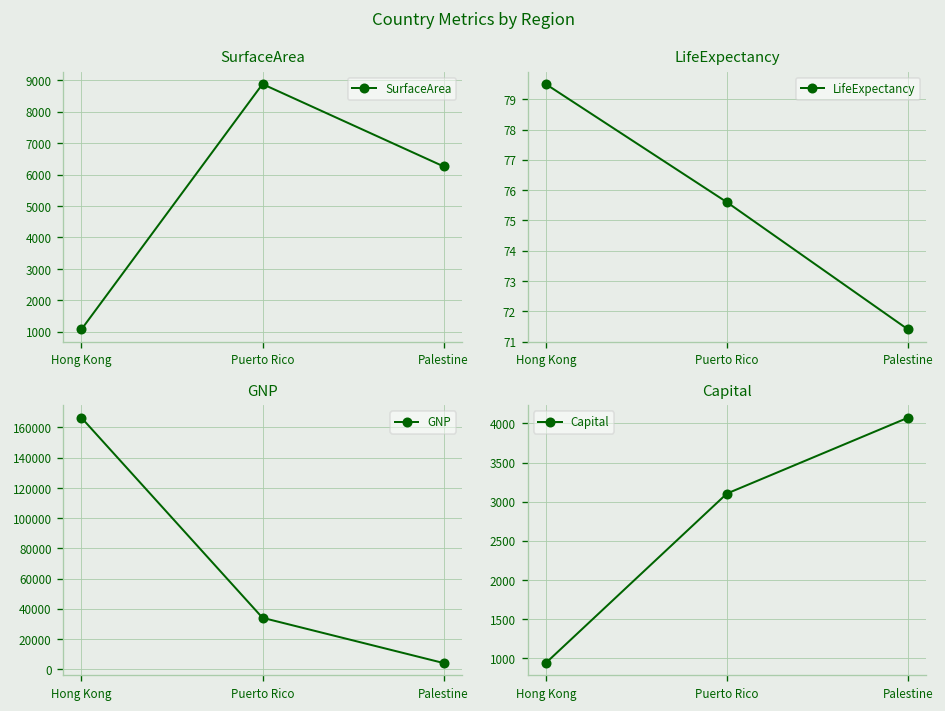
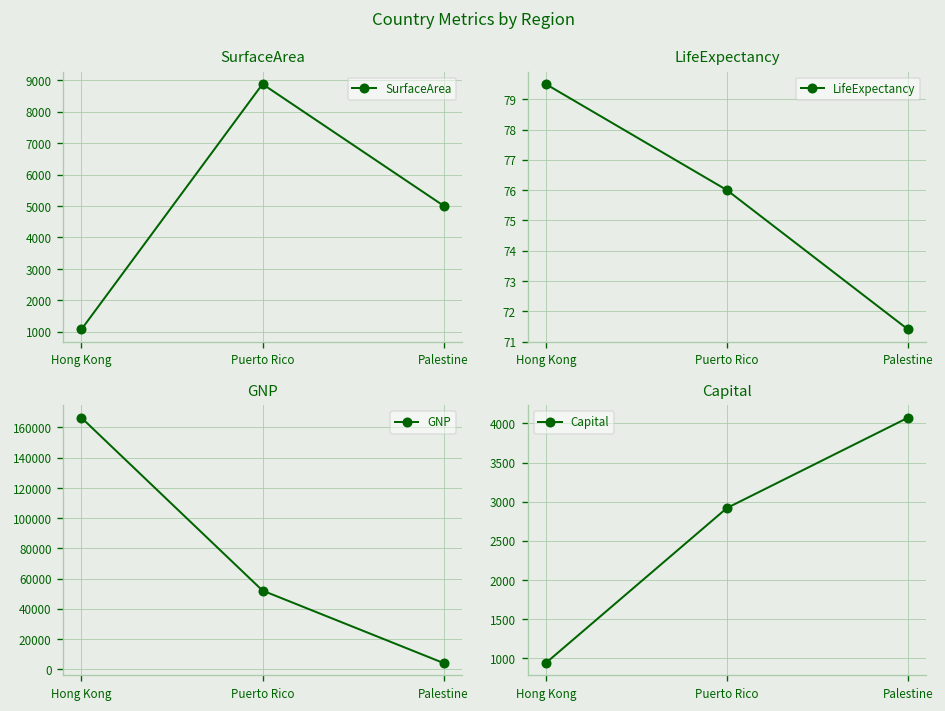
SurfaceArea, Palestine: 6300 -> 5000
LifeExpectancy, Puerto Rico: 75.6 -> 76.0
GNP, Puerto Rico: 34000 -> 52000
Capital, Puerto Rico: 3100 -> 2900
